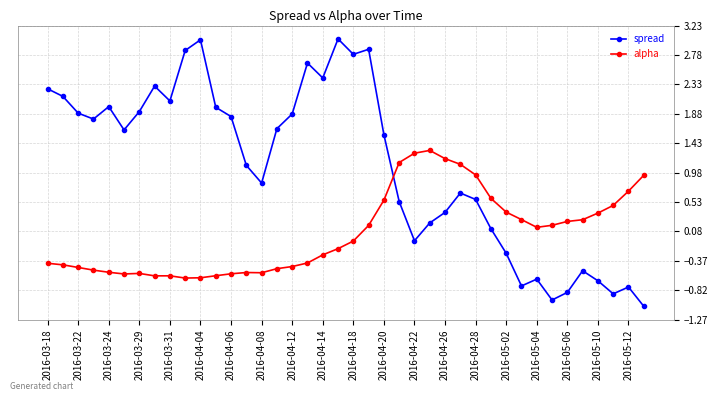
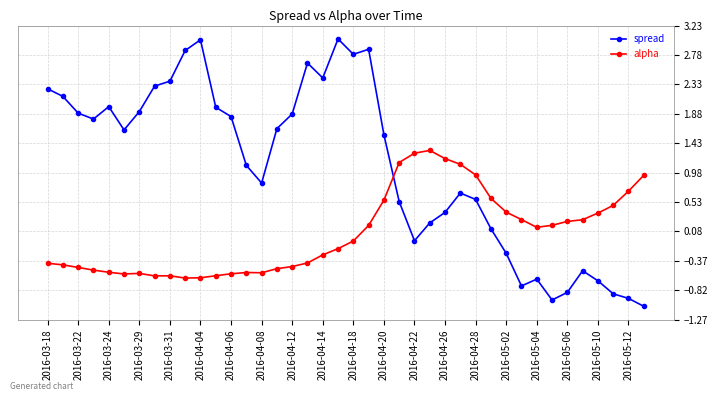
spread, 2016-03-31: 2.1 -> 2.4
spread, 2016-05-12: -0.8 -> -0.9
